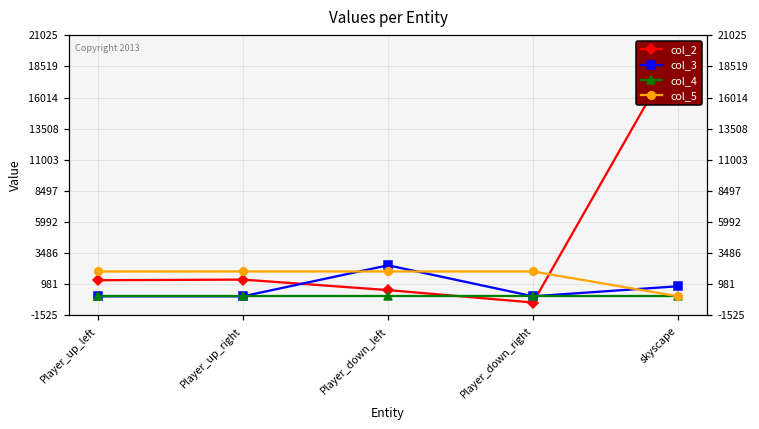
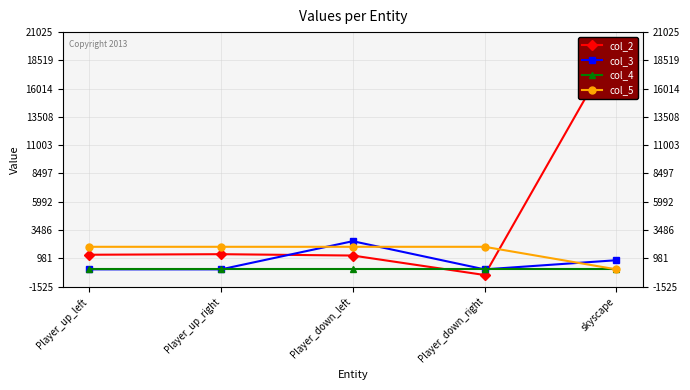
col_2, Player_down_left: 500 -> 1200
